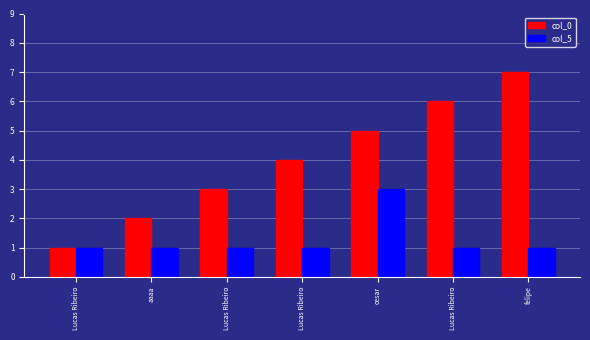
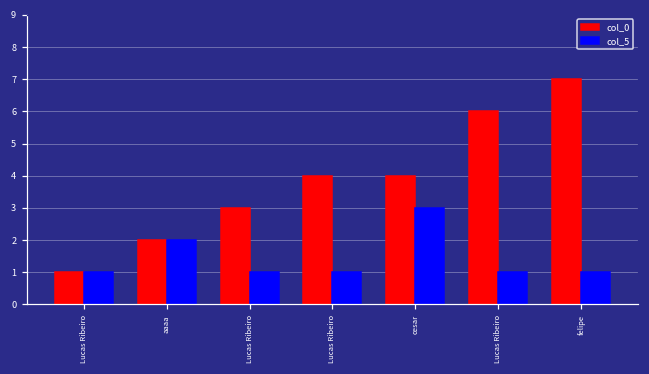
col_5, aaaa: 1 -> 2
col_0, cesar: 5 -> 4
